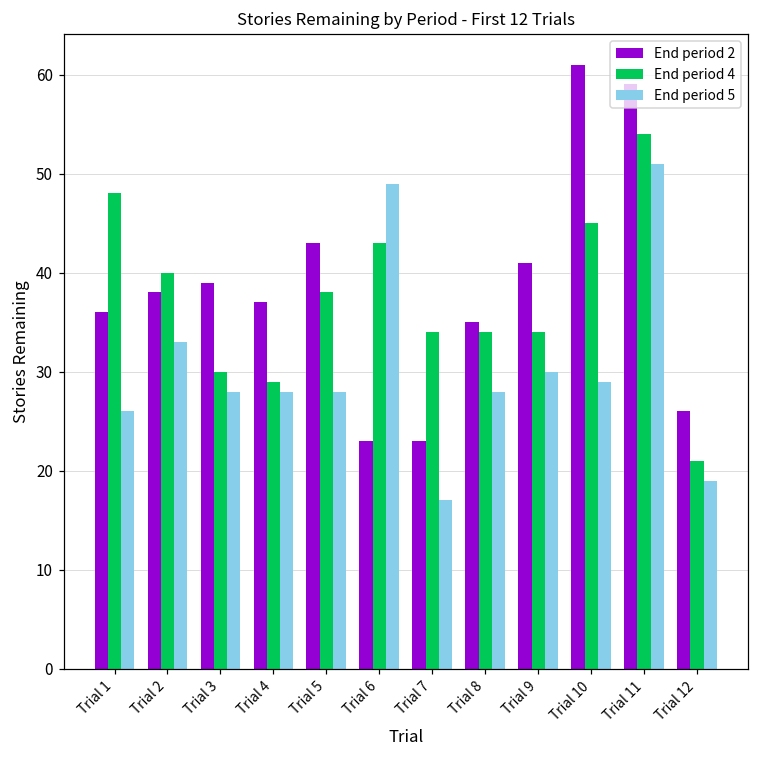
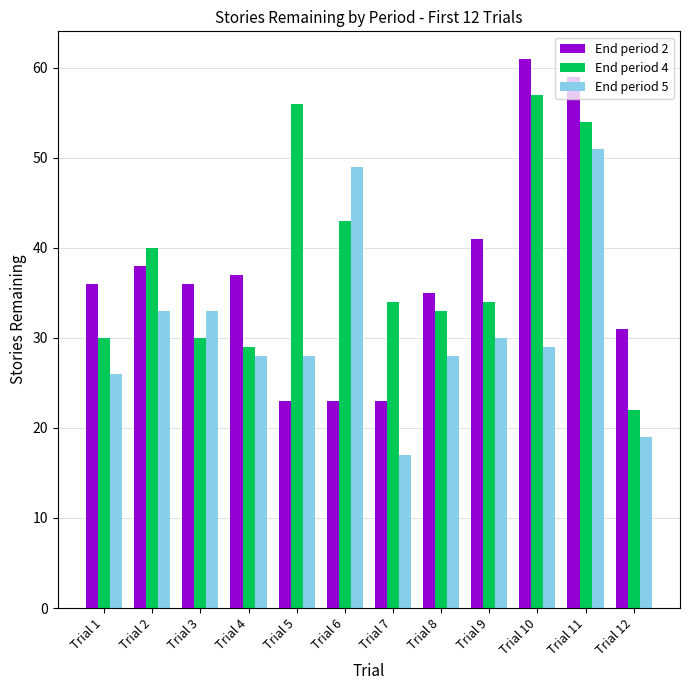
End period 4, Trial 1: 48 -> 30
End period 2, Trial 3: 39 -> 36
End period 5, Trial 3: 28 -> 33
End period 2, Trial 5: 43 -> 23
End period 4, Trial 5: 38 -> 56
End period 4, Trial 8: 34 -> 33
End period 4, Trial 10: 45 -> 57
End period 2, Trial 12: 26 -> 31
End period 4, Trial 12: 21 -> 22
